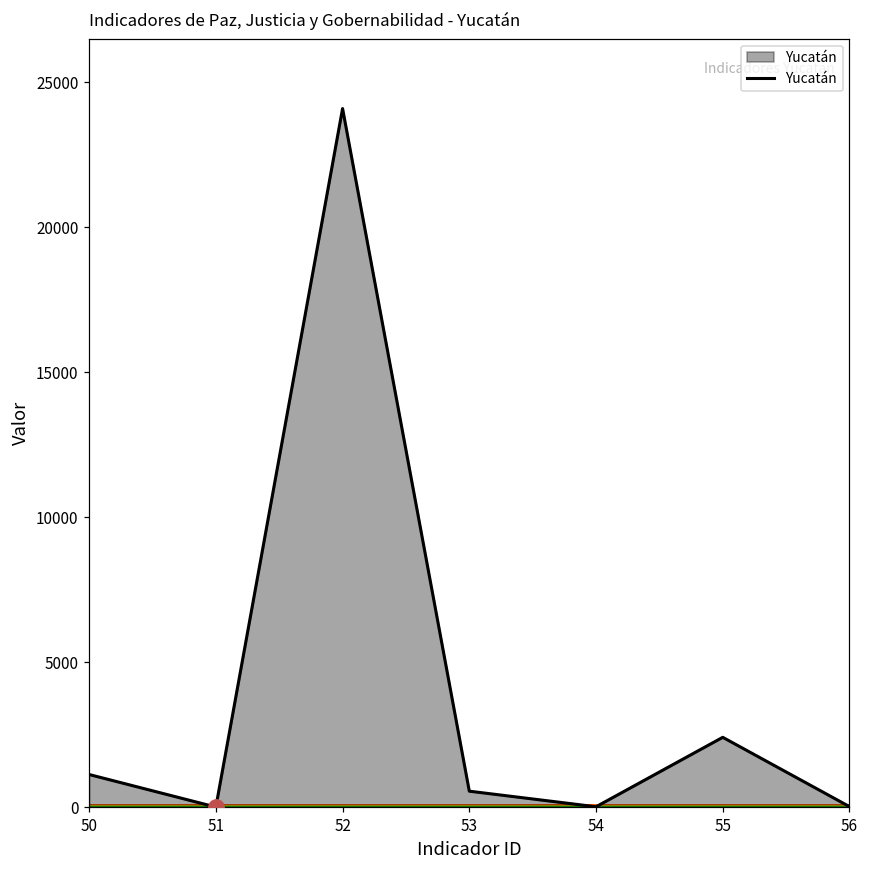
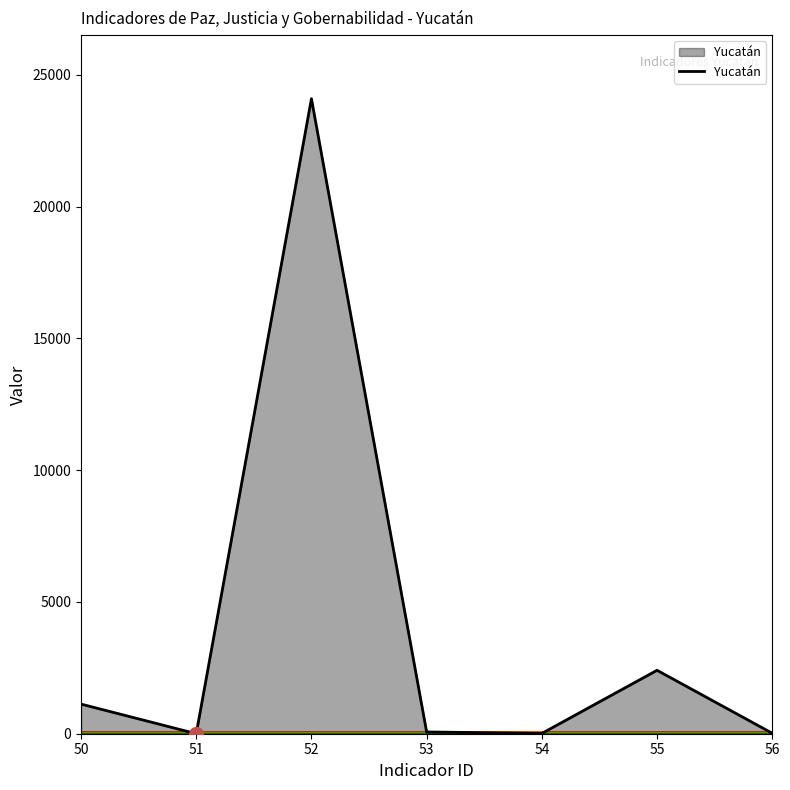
Yucatán, 53: 500 -> 100
